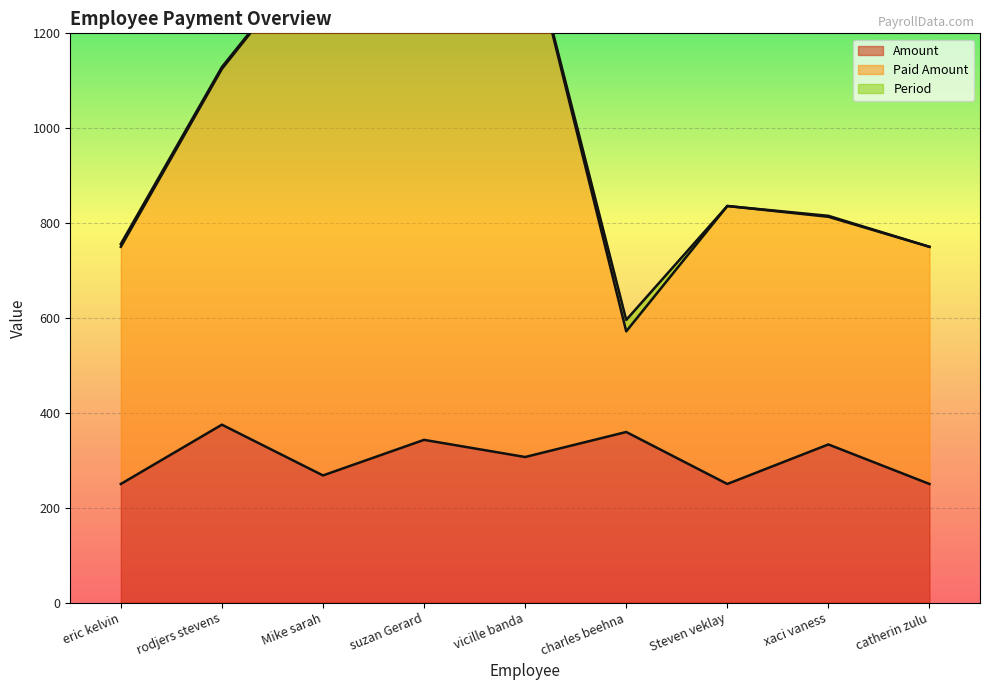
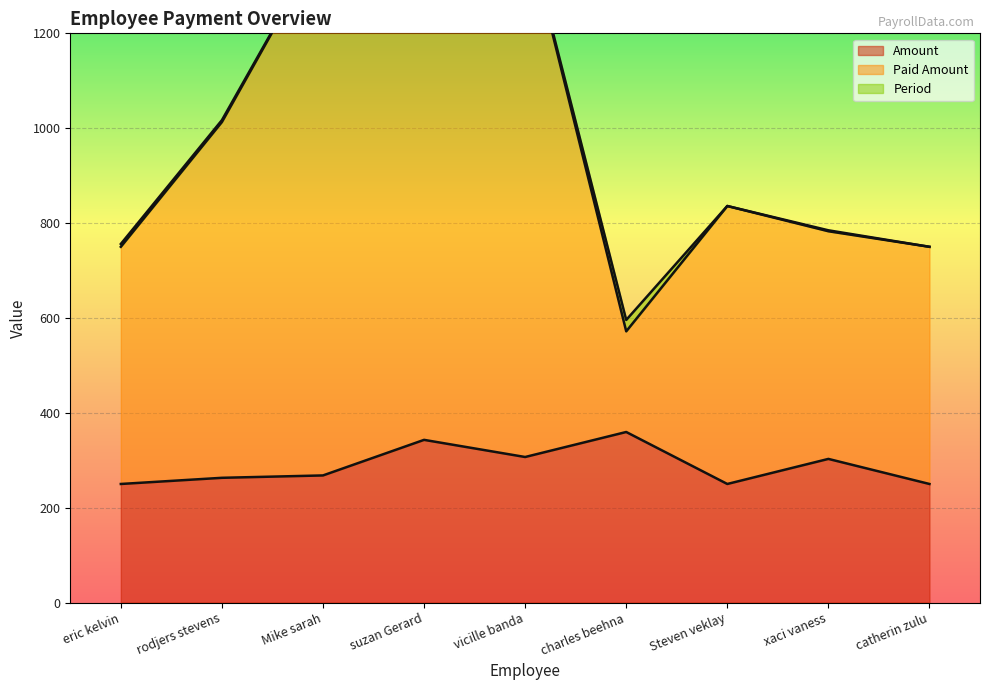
Amount, rodjers stevens: 380 -> 260
Amount, xaci vaness: 330 -> 300
